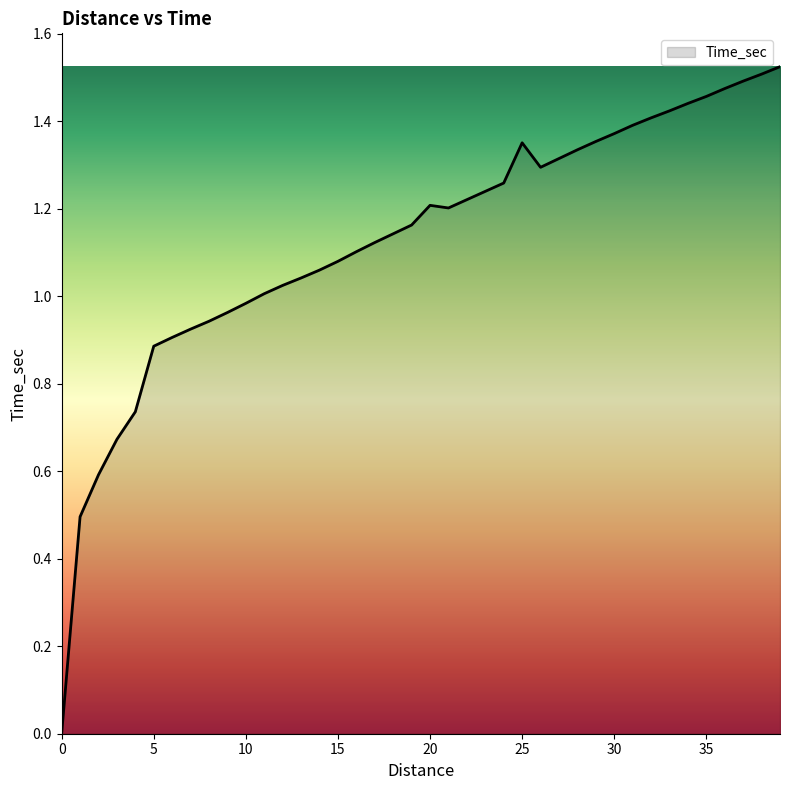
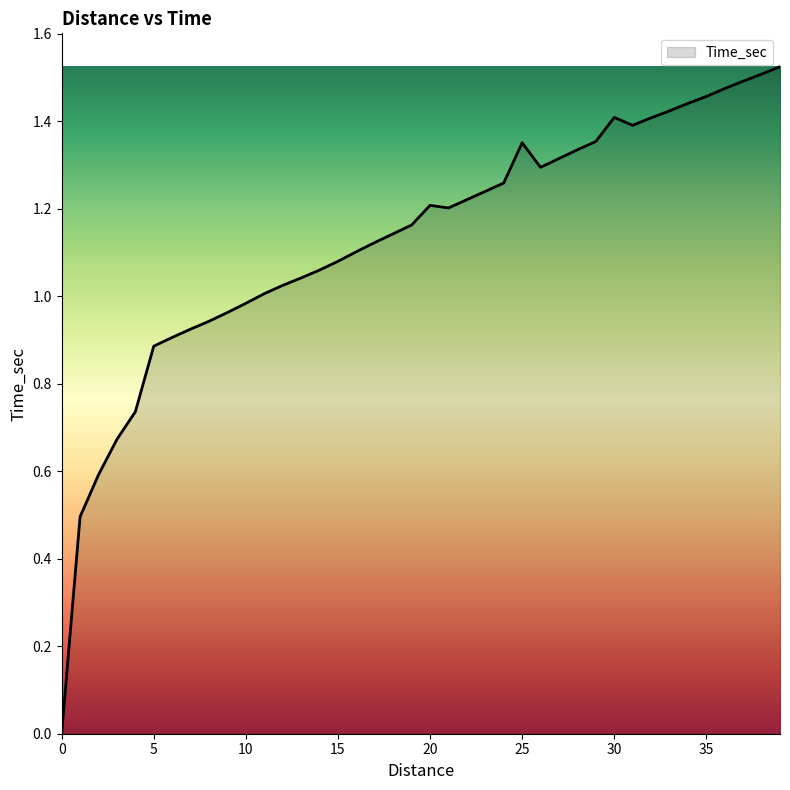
30: 1.37 -> 1.41
